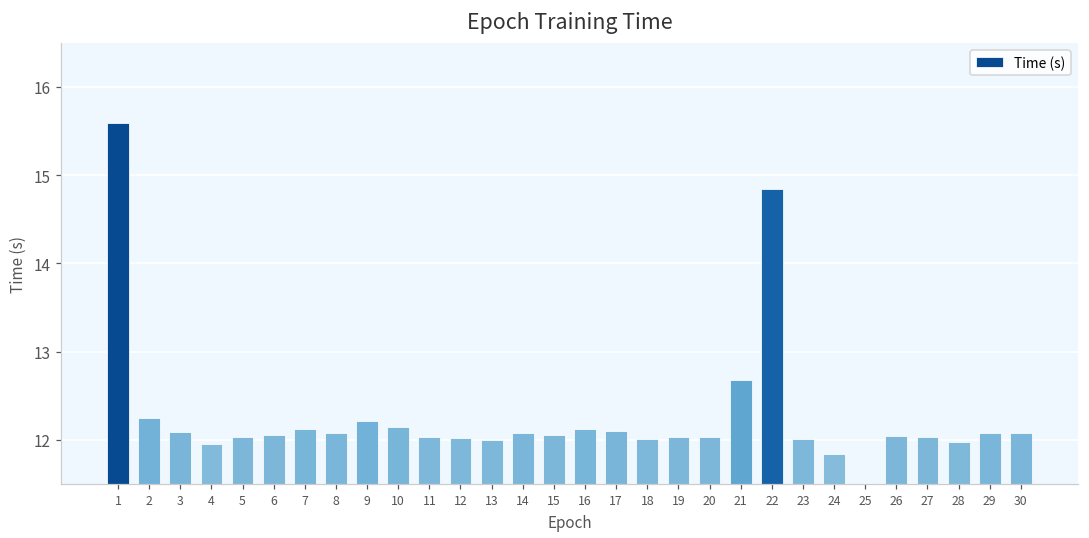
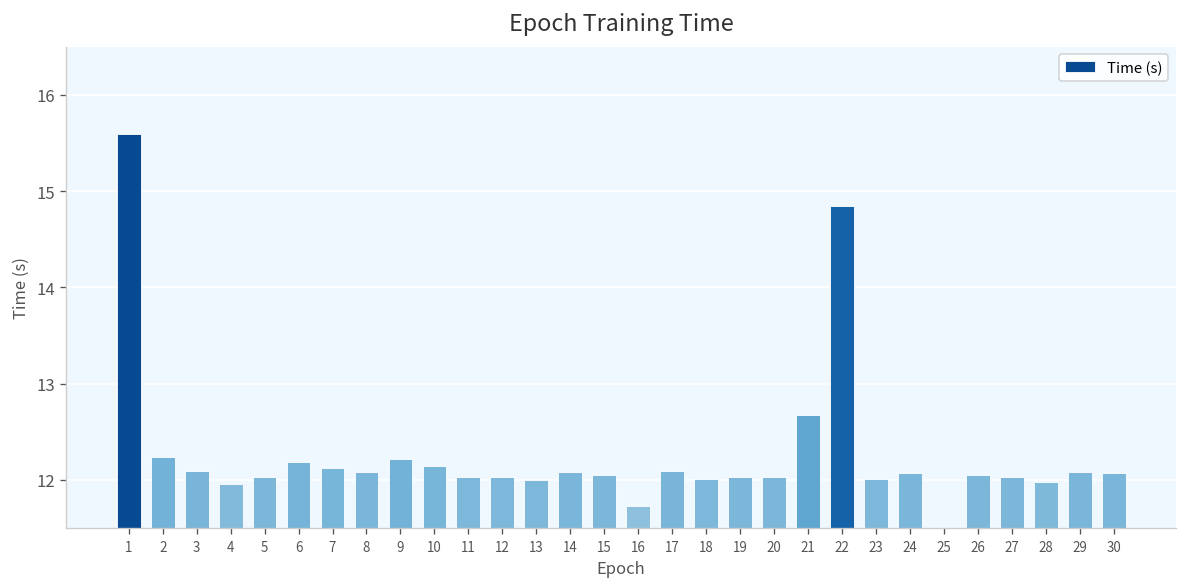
6: 12.1 -> 12.2
16: 12.1 -> 11.7
24: 11.8 -> 12.1
